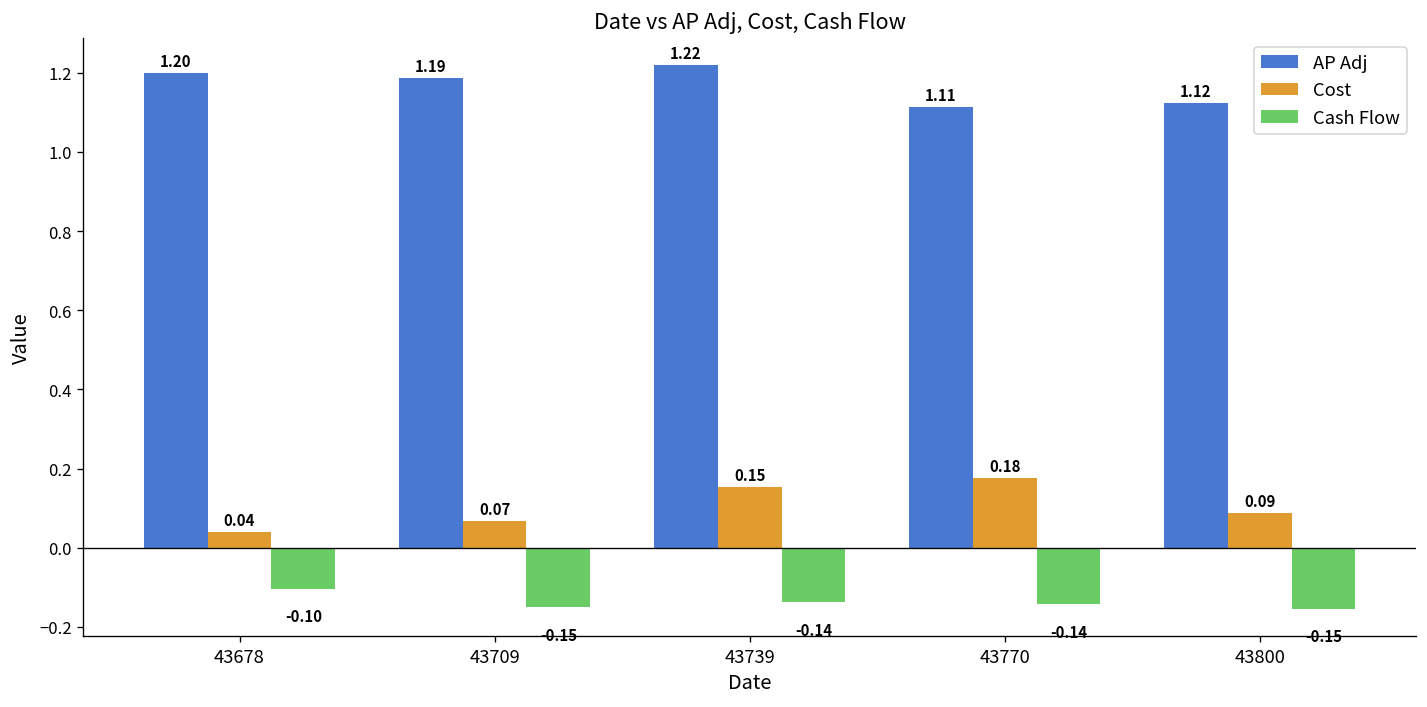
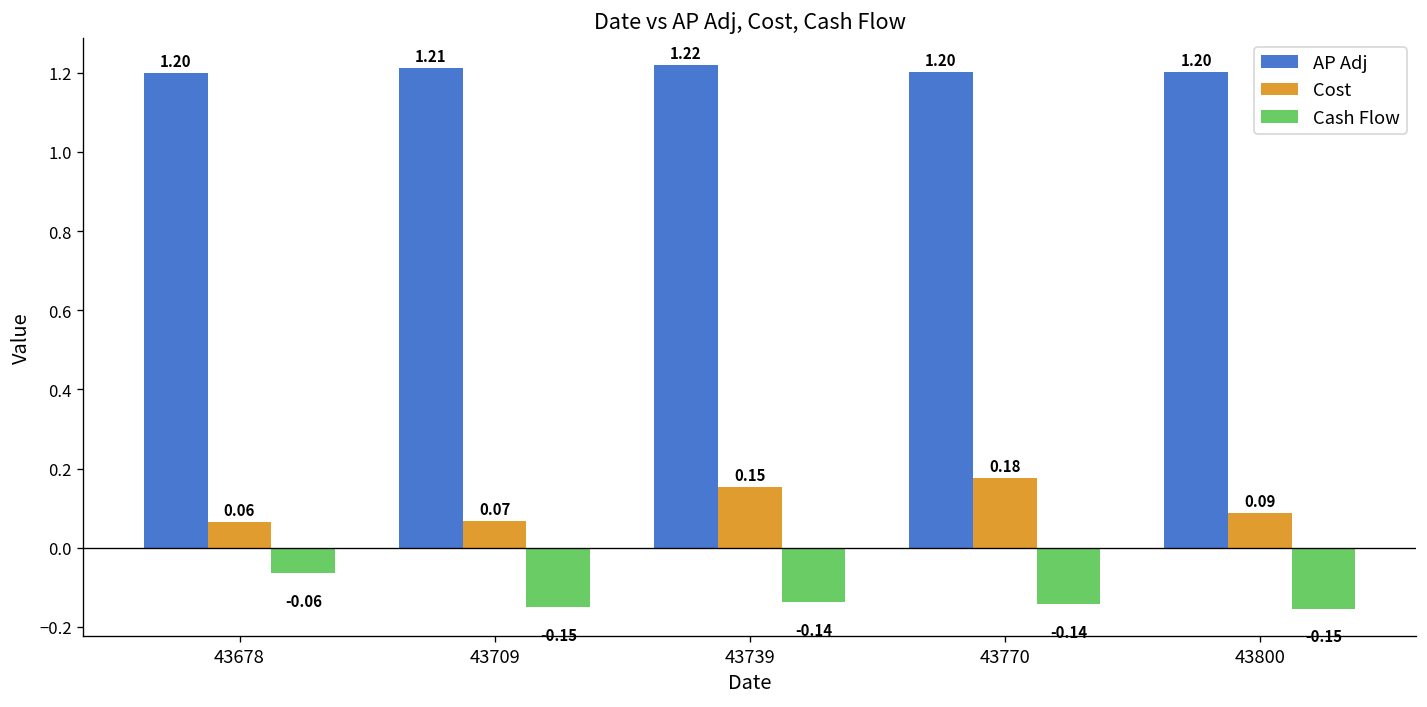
Cost, 43678: 0.04 -> 0.06
Cash Flow, 43678: -0.10 -> -0.06
AP Adj, 43709: 1.19 -> 1.21
AP Adj, 43770: 1.11 -> 1.20
AP Adj, 43800: 1.12 -> 1.20
